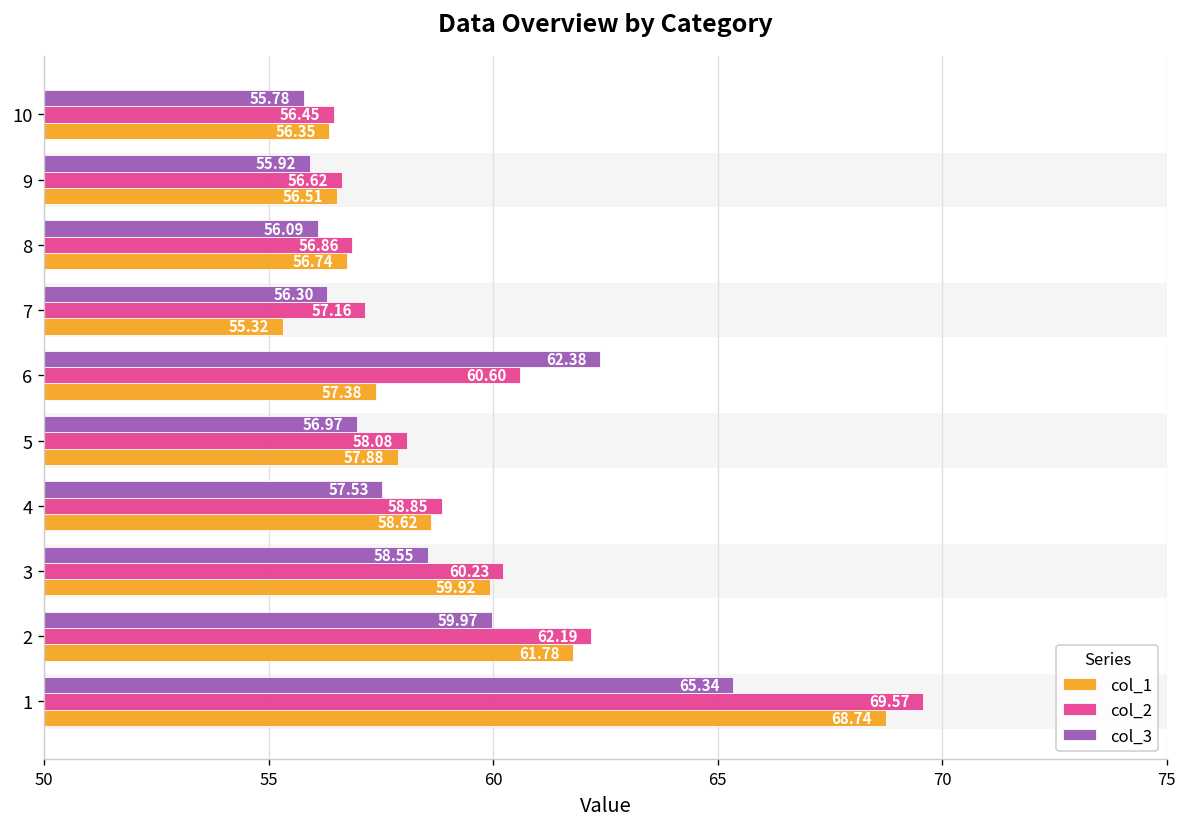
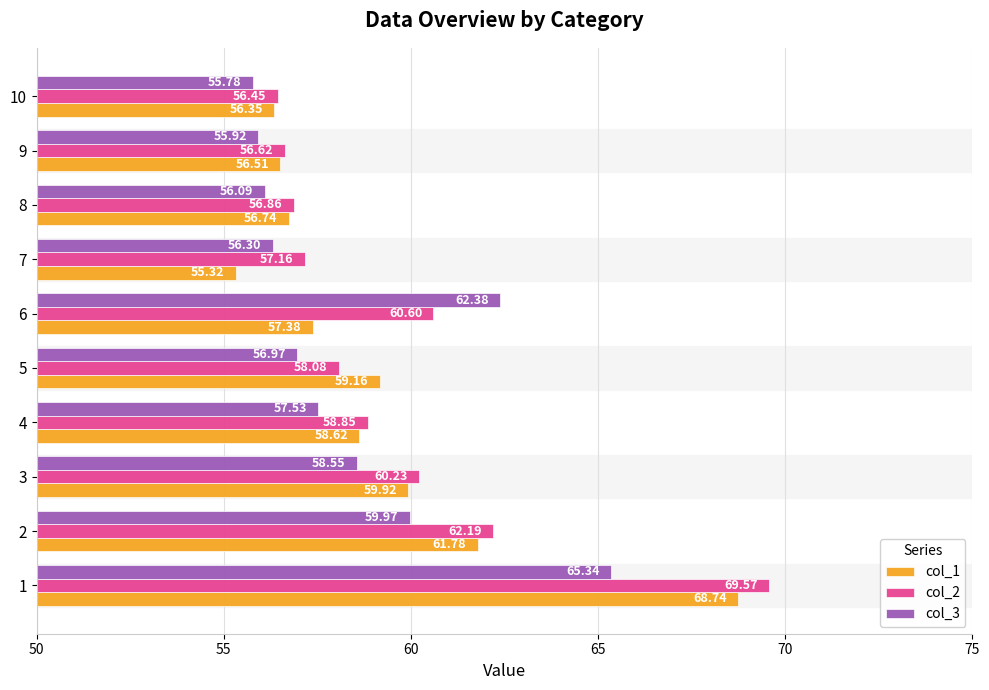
col_1, 5: 57.88 -> 59.16
